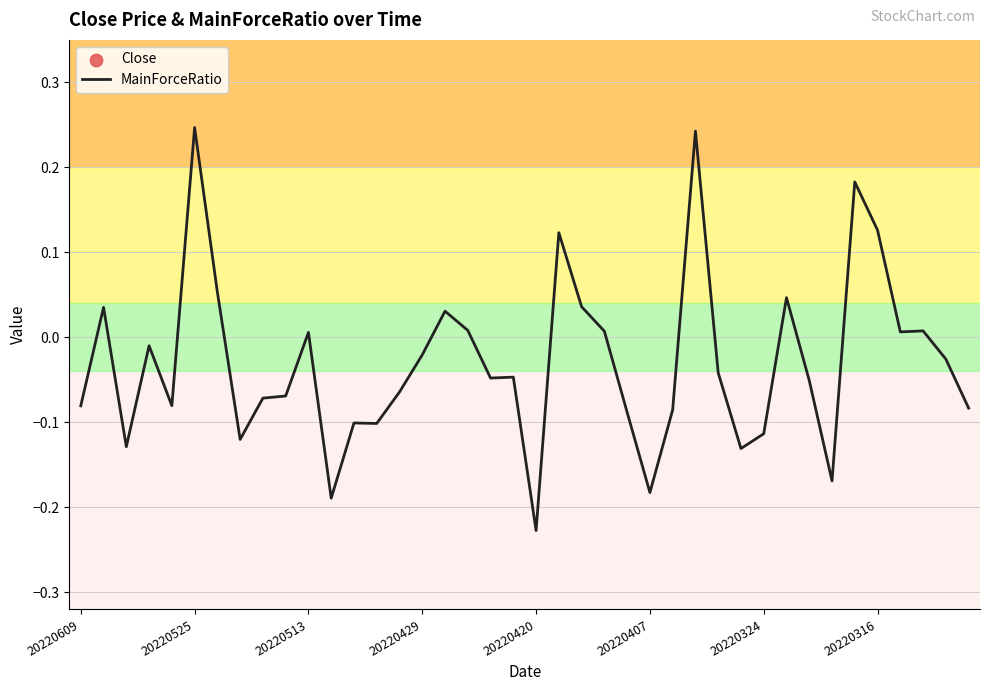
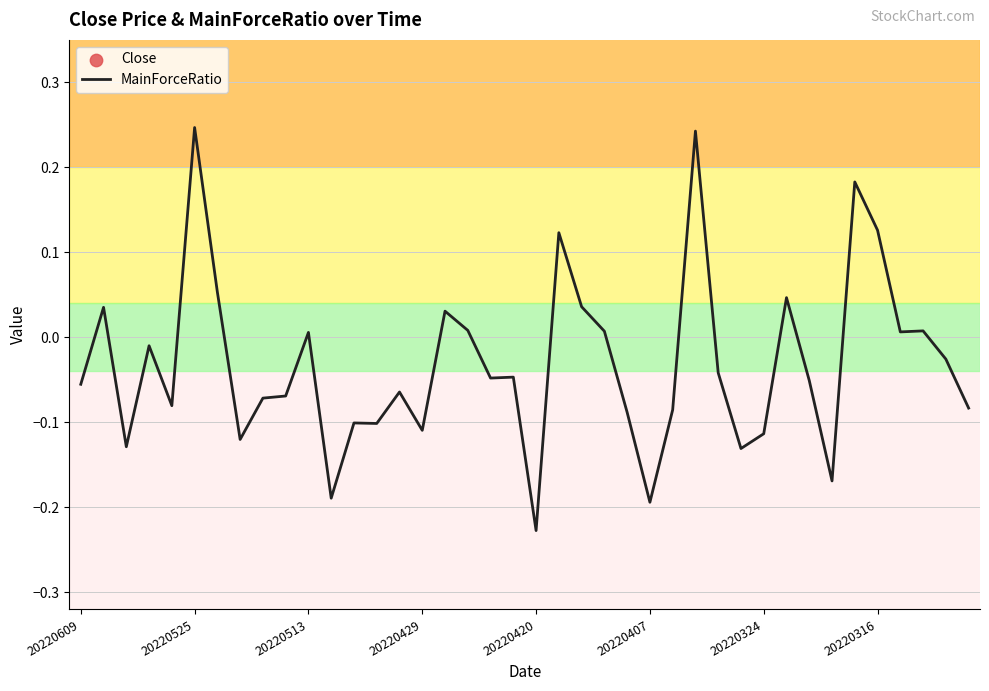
MainForceRatio, 20220609: -0.08 -> -0.06
MainForceRatio, 20220429: -0.02 -> -0.11
MainForceRatio, 20220407: -0.18 -> -0.19
